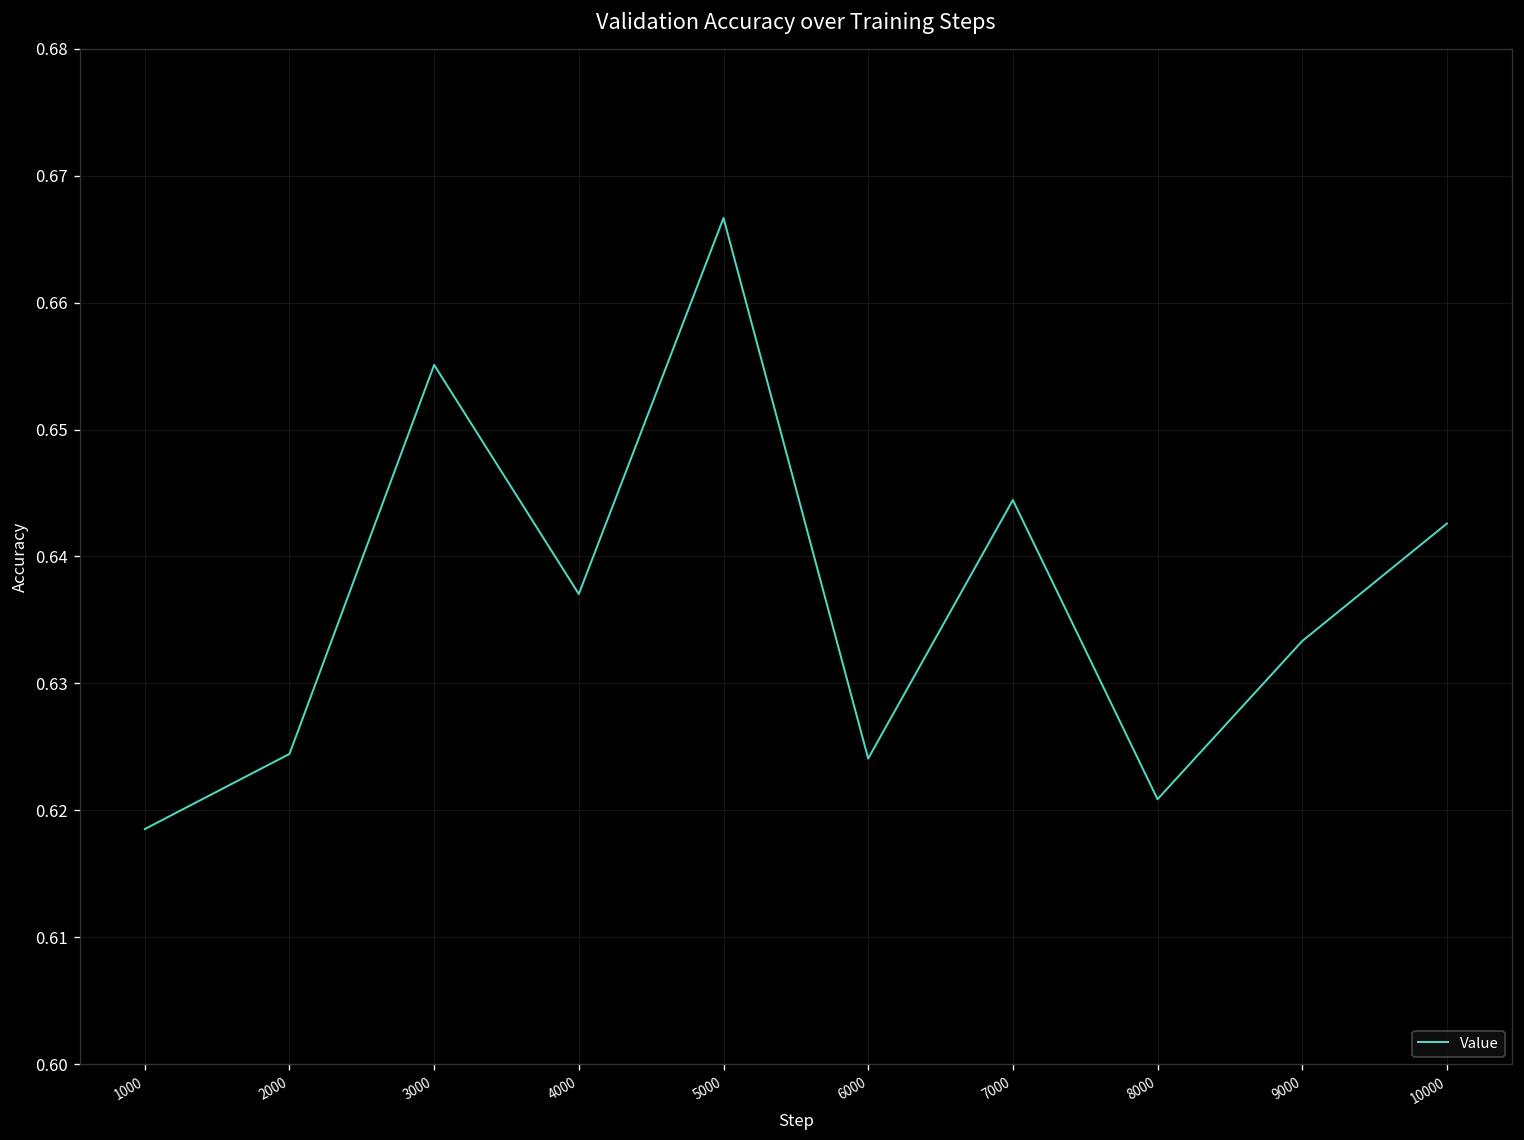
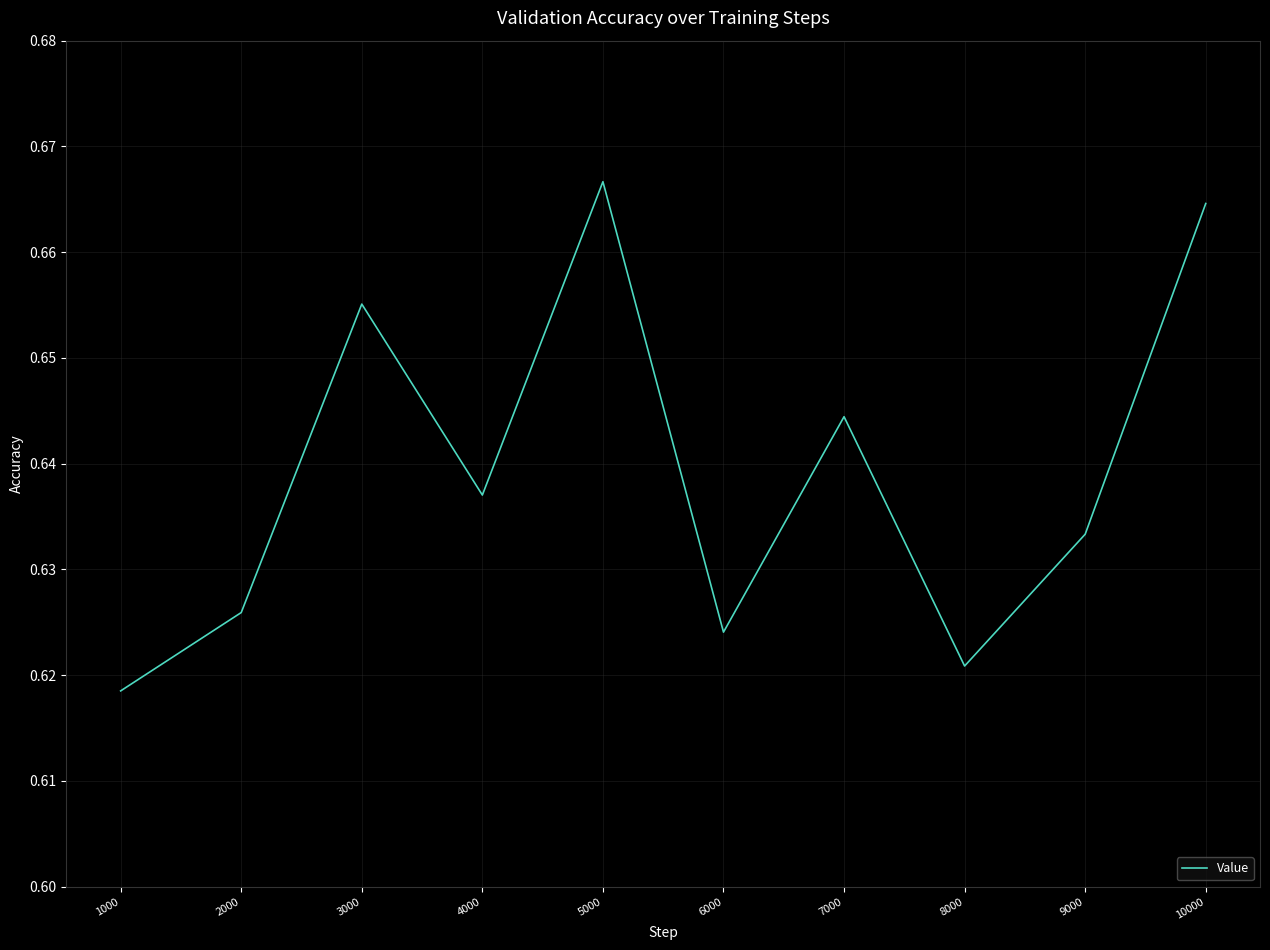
2000: 0.6244 -> 0.6259
10000: 0.6426 -> 0.6646
